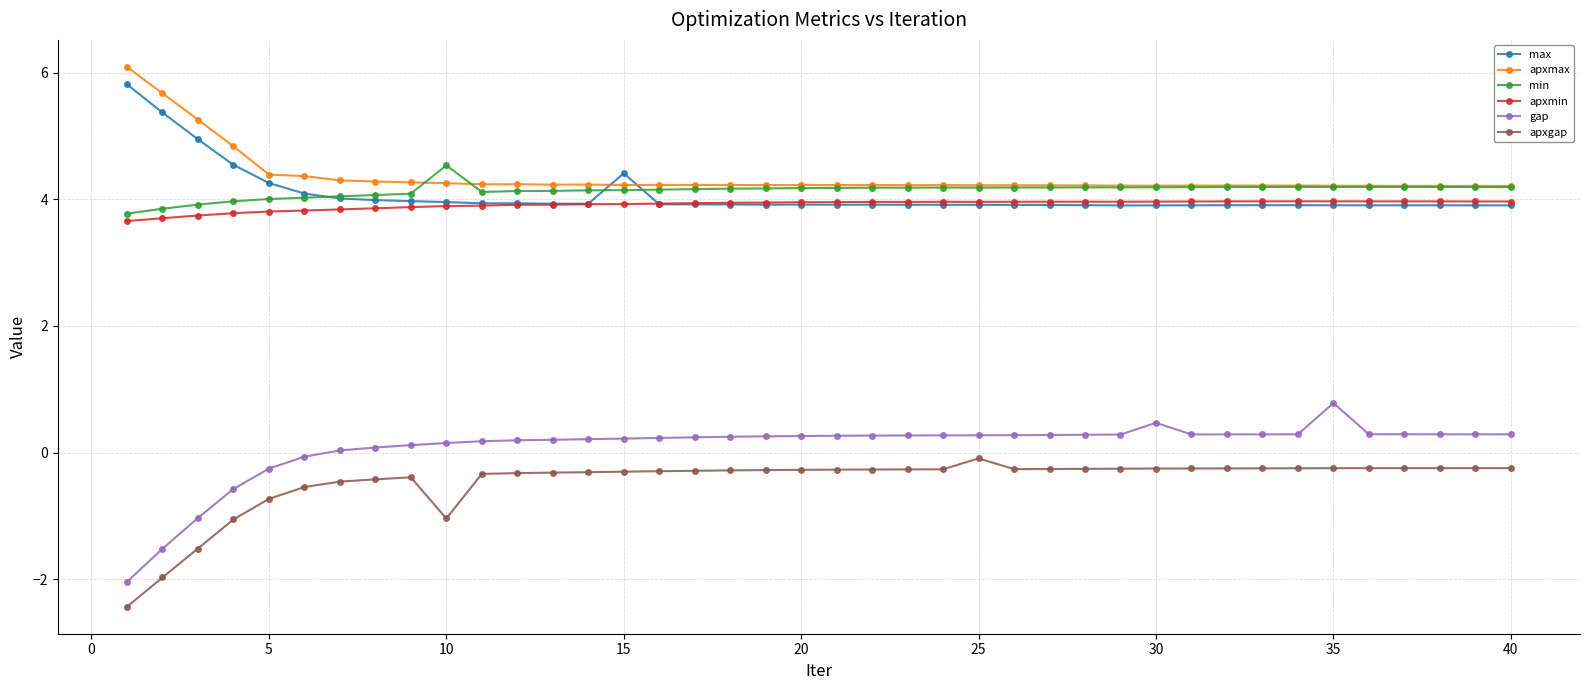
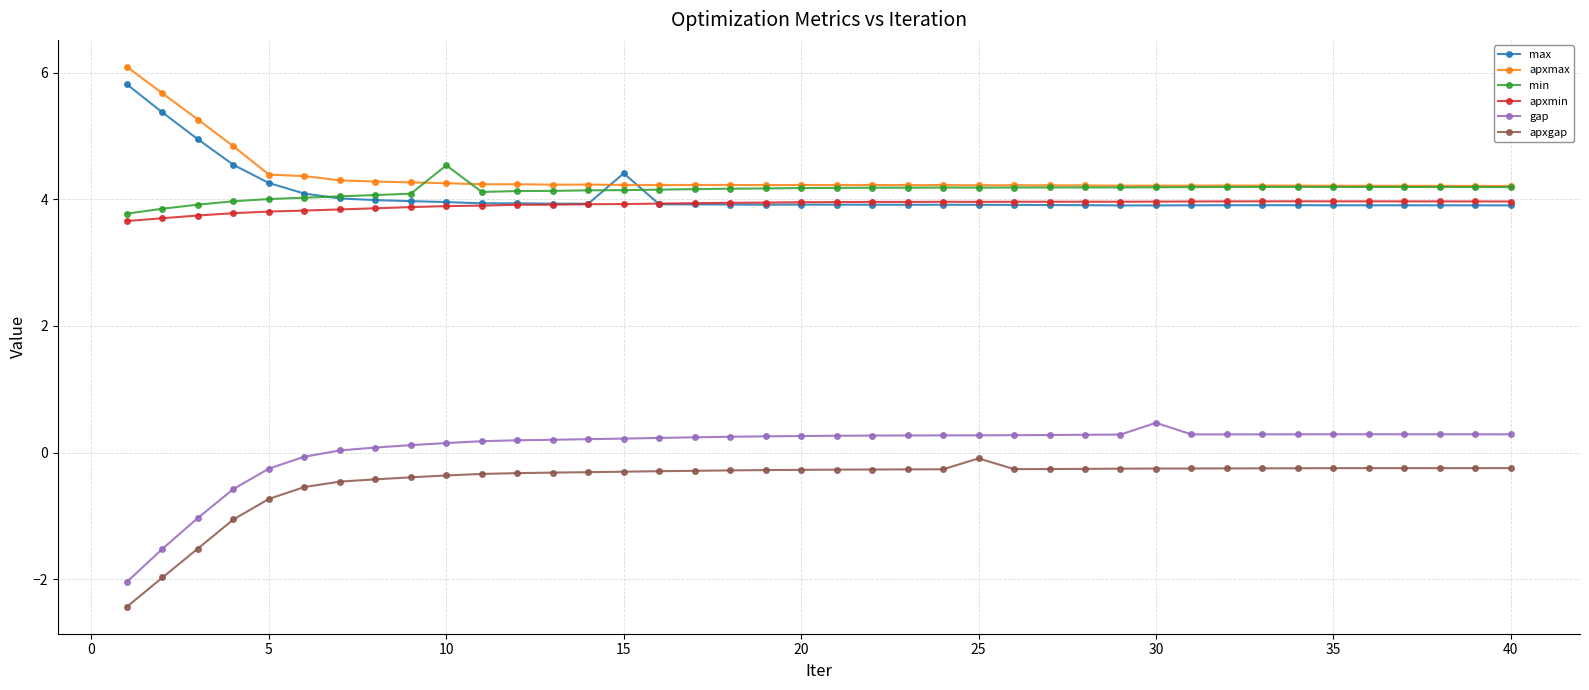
apxgap, 10: -1.0 -> -0.4
gap, 35: 0.8 -> 0.3
